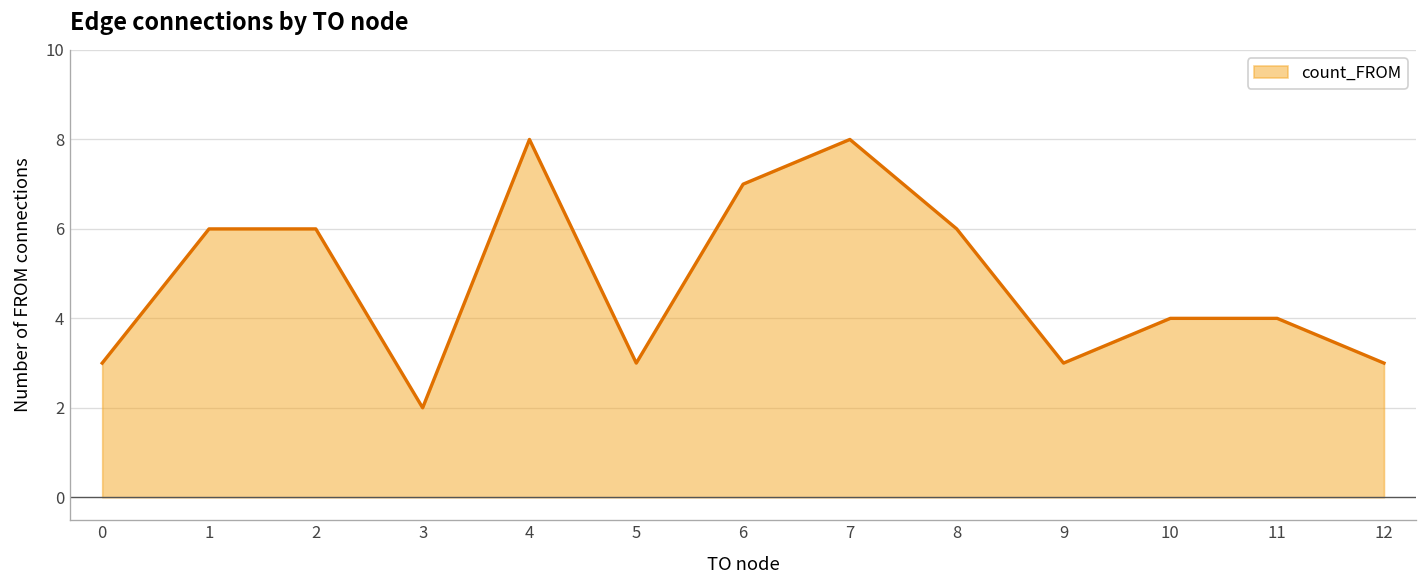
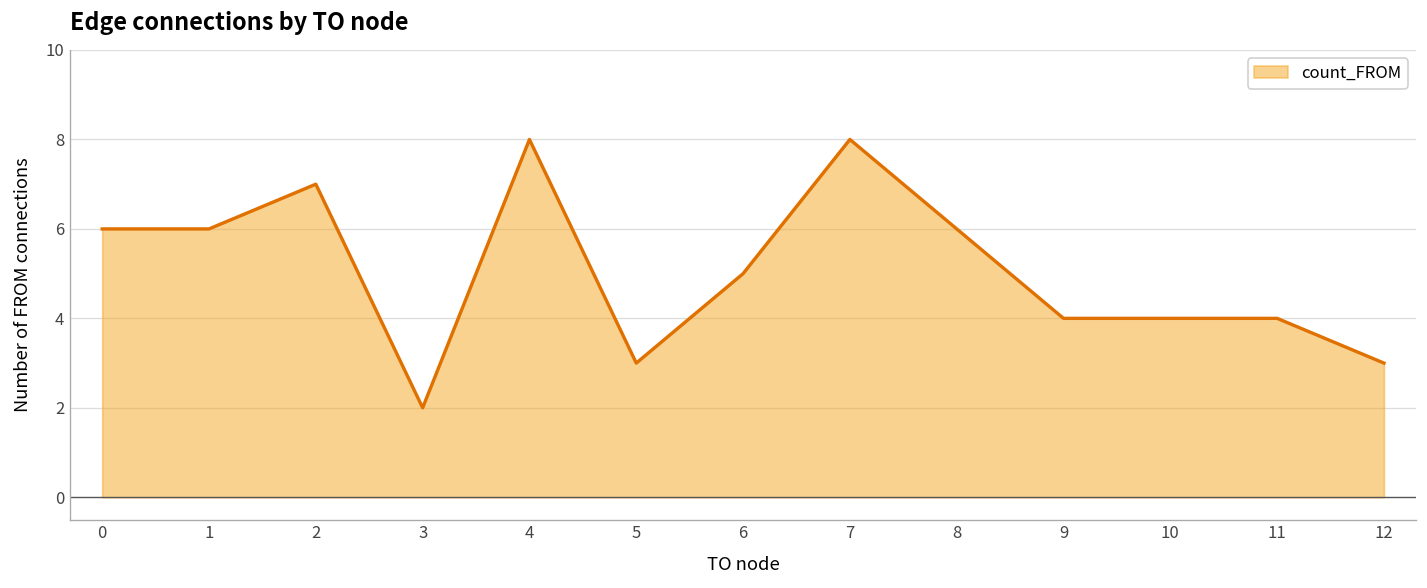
0: 3 -> 6
2: 6 -> 7
6: 7 -> 5
9: 3 -> 4
